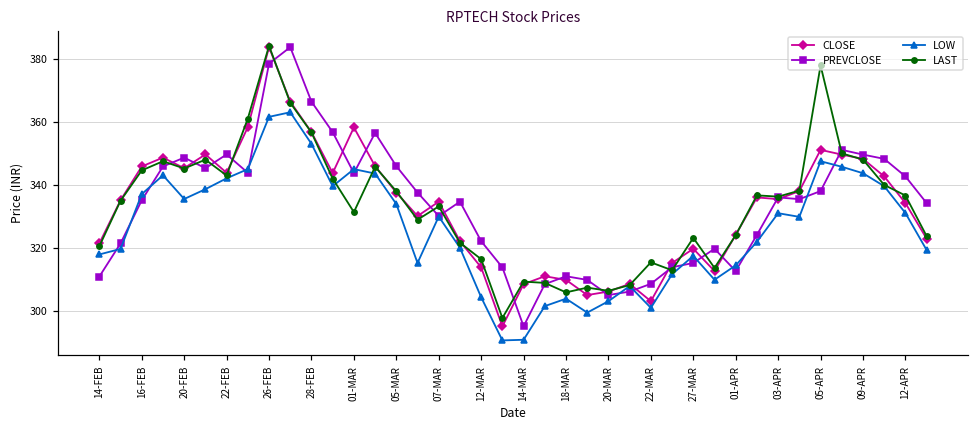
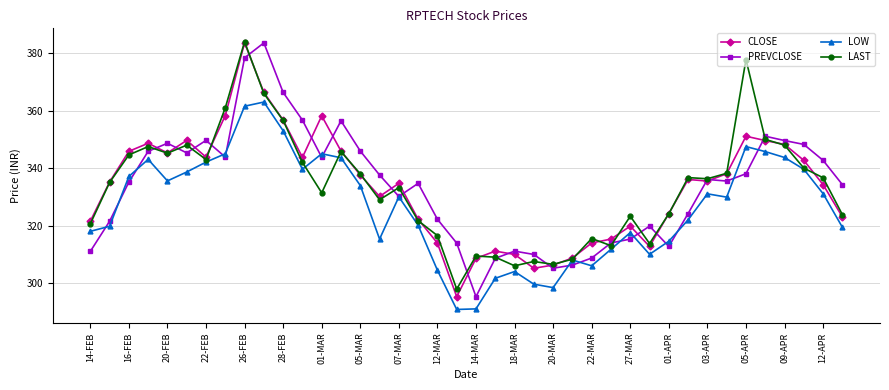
LOW, 20-MAR: 303 -> 298
CLOSE, 22-MAR: 303 -> 314
LOW, 22-MAR: 301 -> 306
